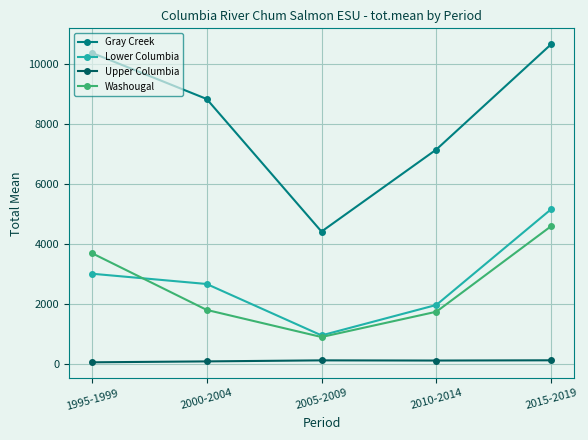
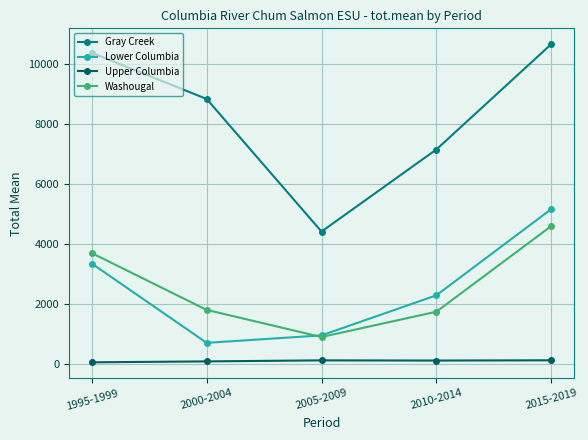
Lower Columbia, 1995-1999: 3000 -> 3300
Lower Columbia, 2000-2004: 2700 -> 700
Lower Columbia, 2010-2014: 2000 -> 2300
